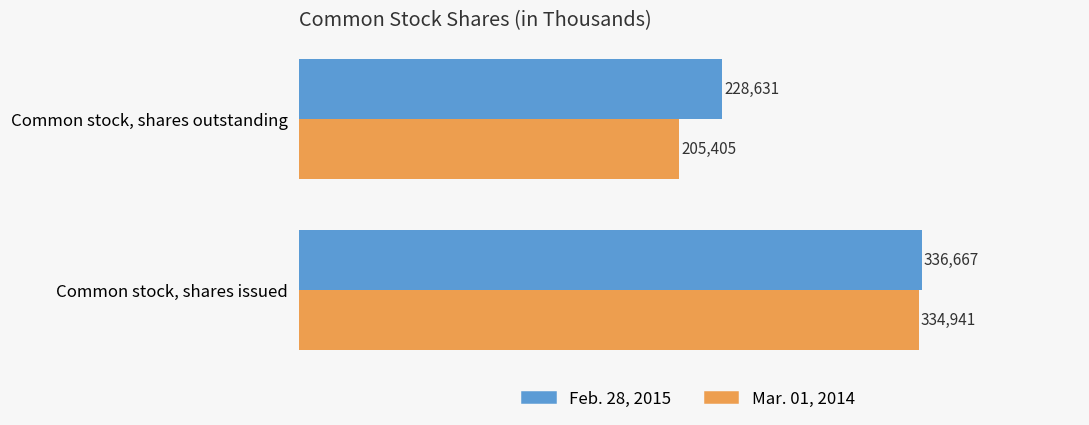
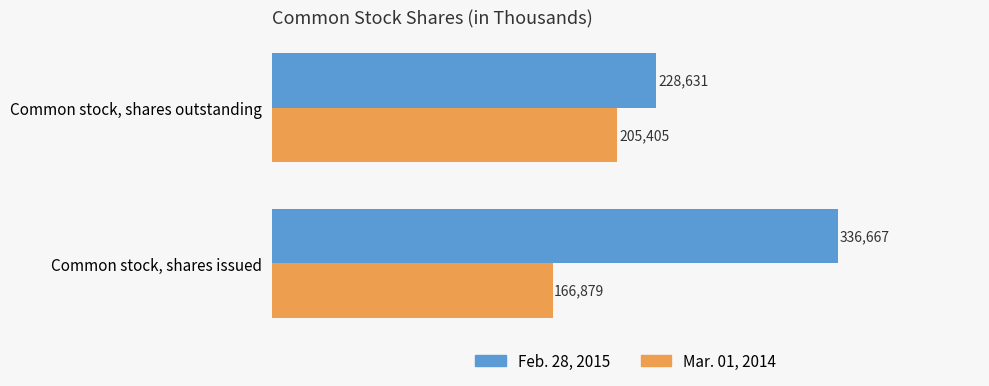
Mar. 01, 2014, Common stock, shares issued: 334,941 -> 166,879
